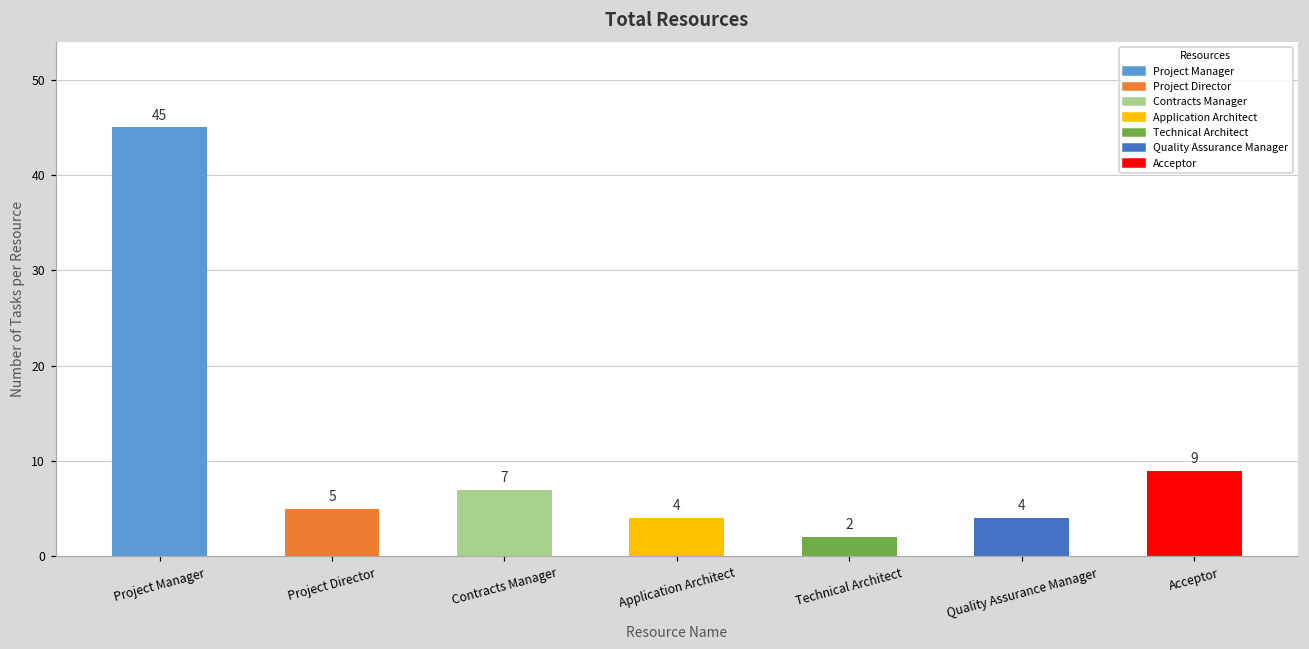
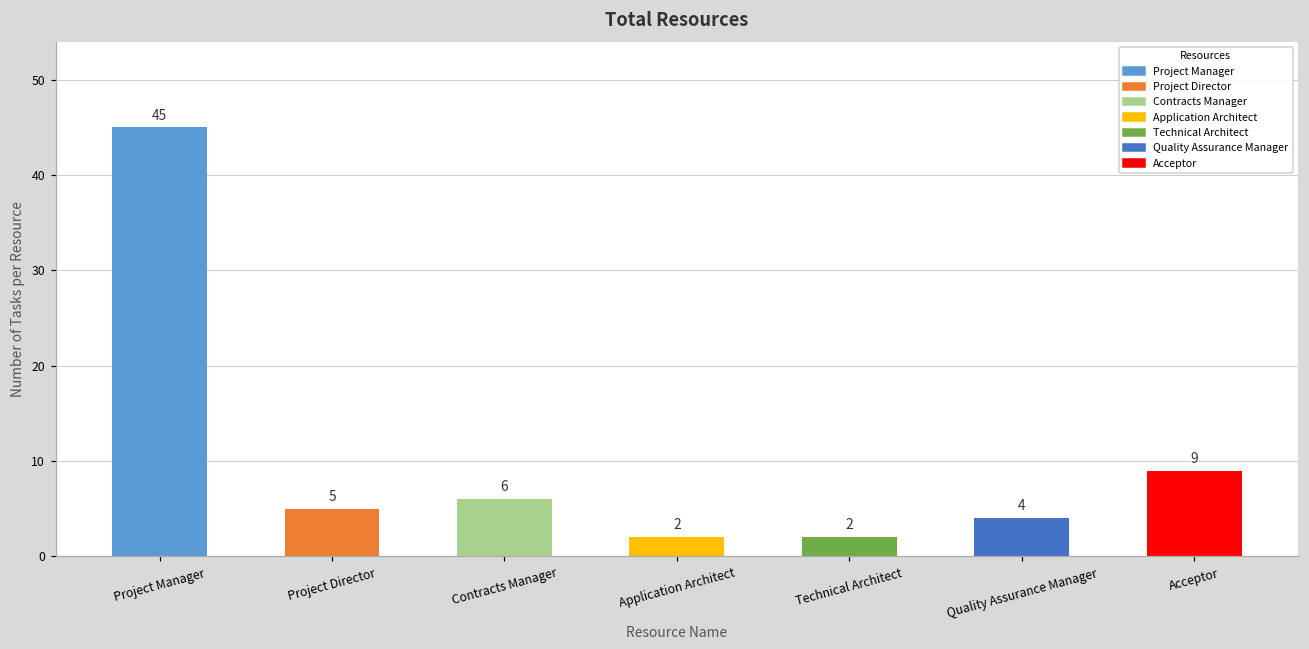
Contracts Manager: 7 -> 6
Application Architect: 4 -> 2
